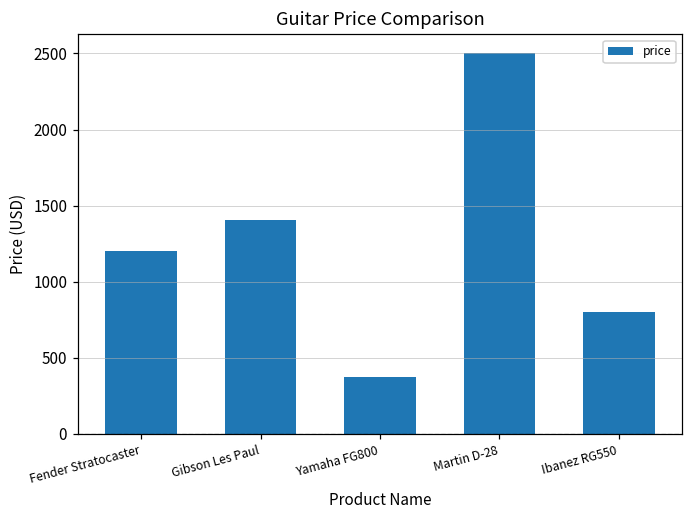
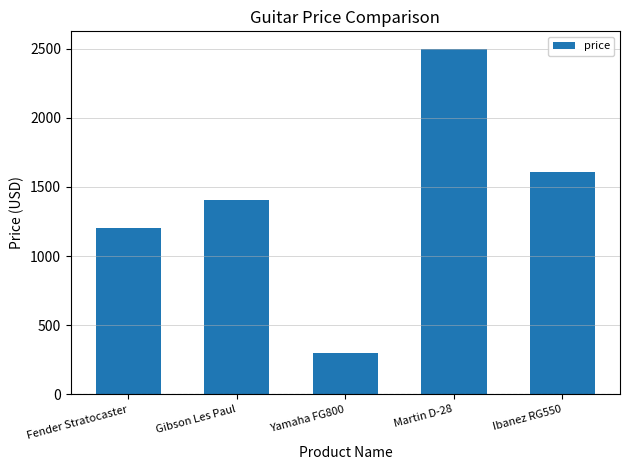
Yamaha FG800: 380 -> 300
Ibanez RG550: 800 -> 1610
